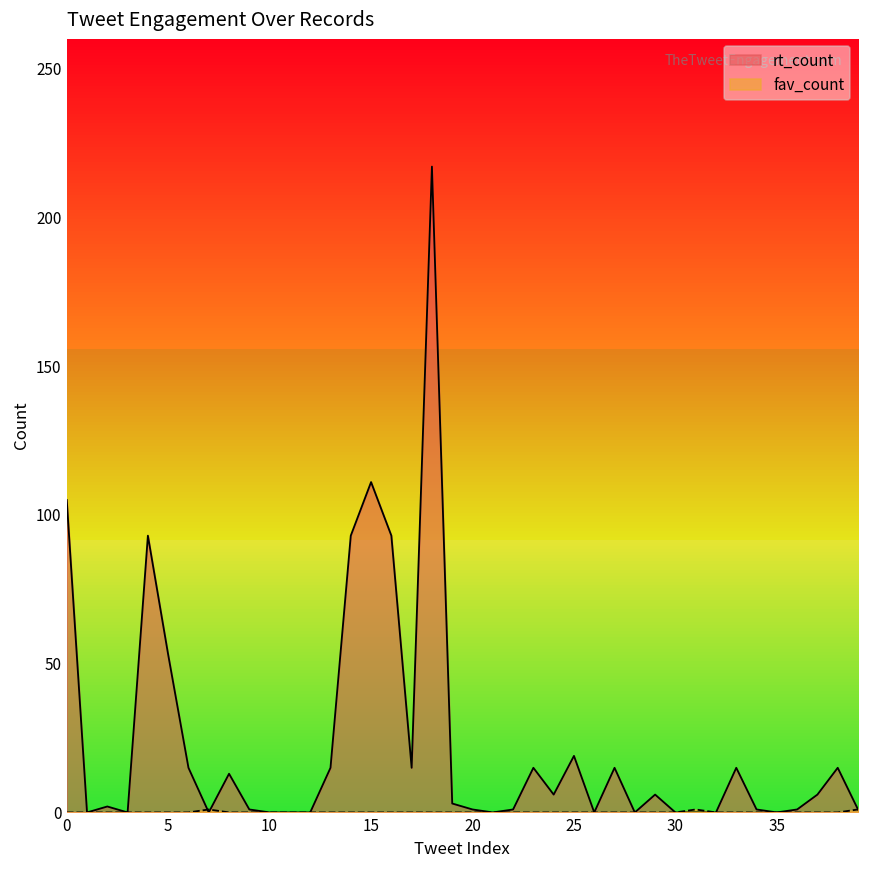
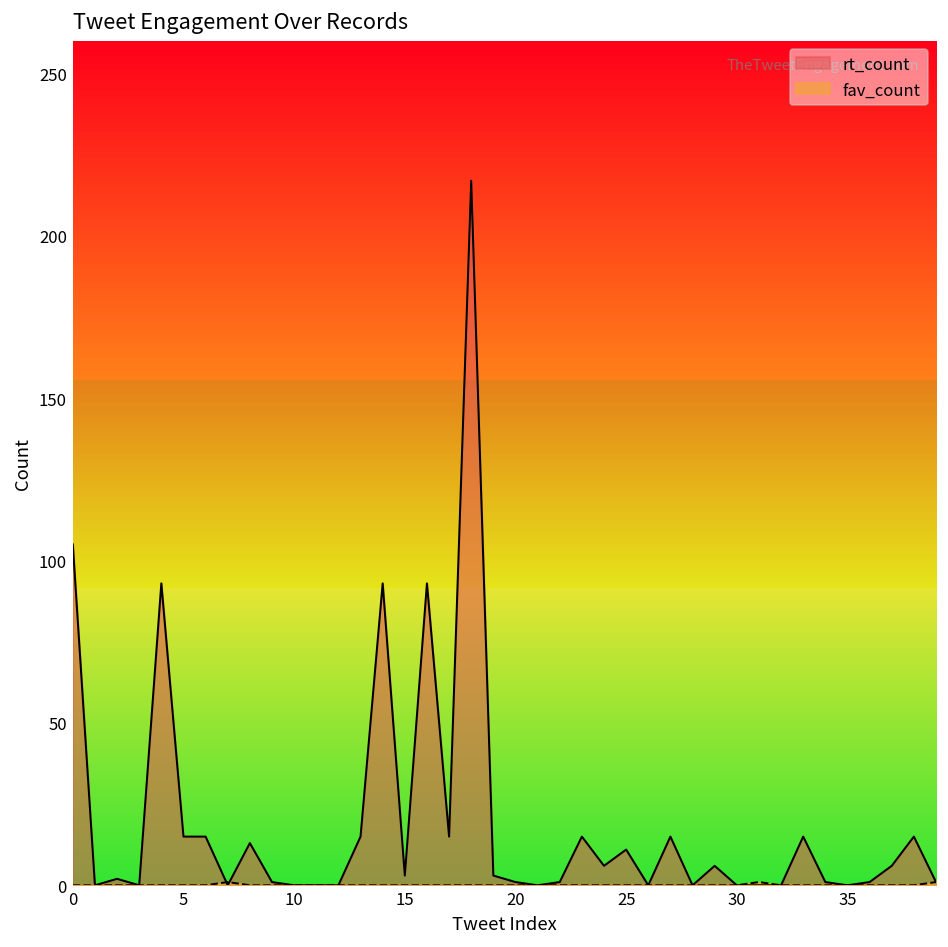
rt_count, 5: 53 -> 15
rt_count, 15: 111 -> 3
rt_count, 25: 19 -> 11
